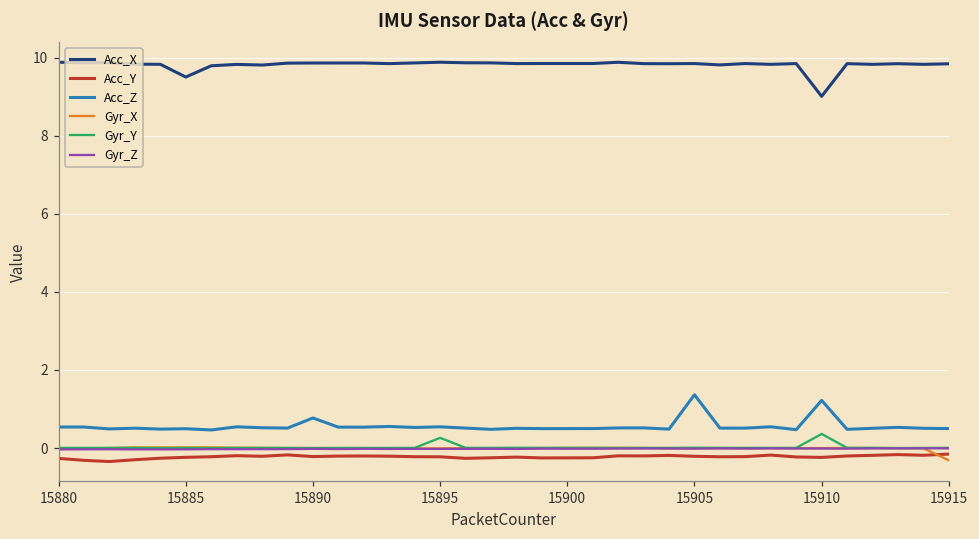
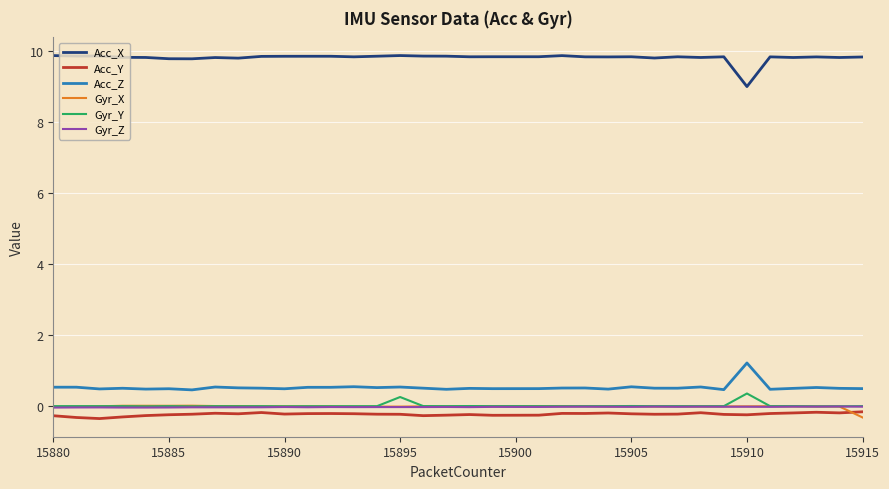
Acc_X, 15885: 9.5 -> 9.8
Acc_Z, 15890: 0.8 -> 0.5
Acc_Z, 15905: 1.4 -> 0.6
